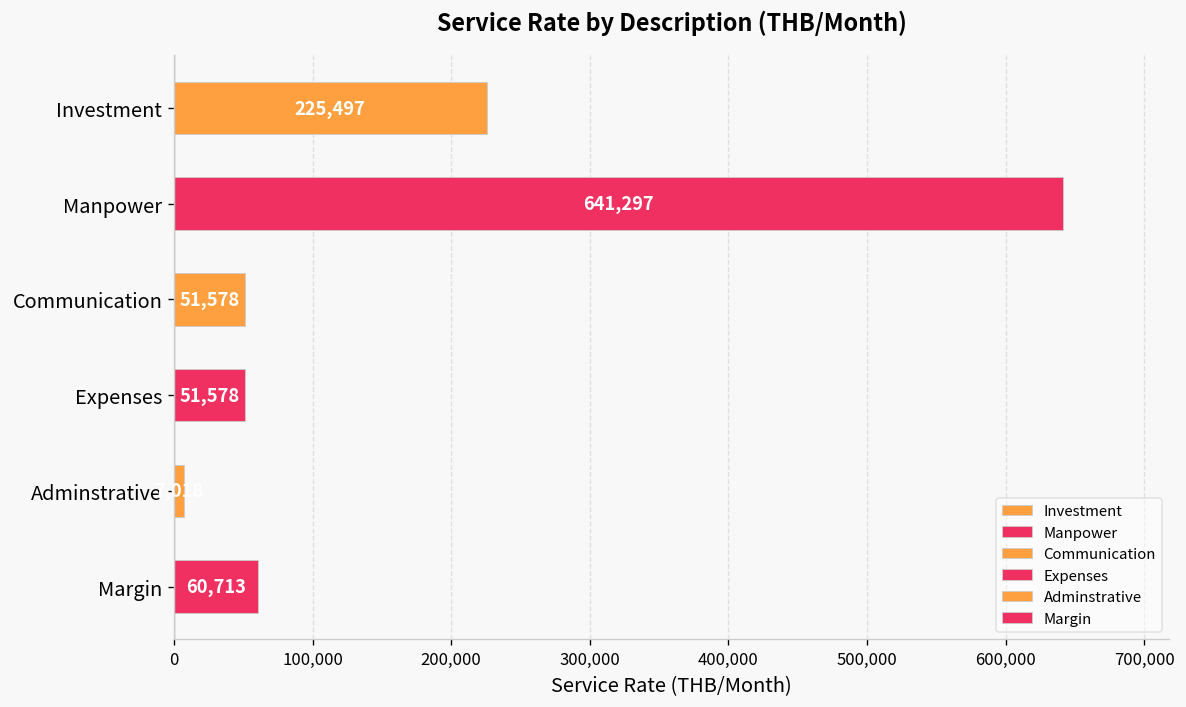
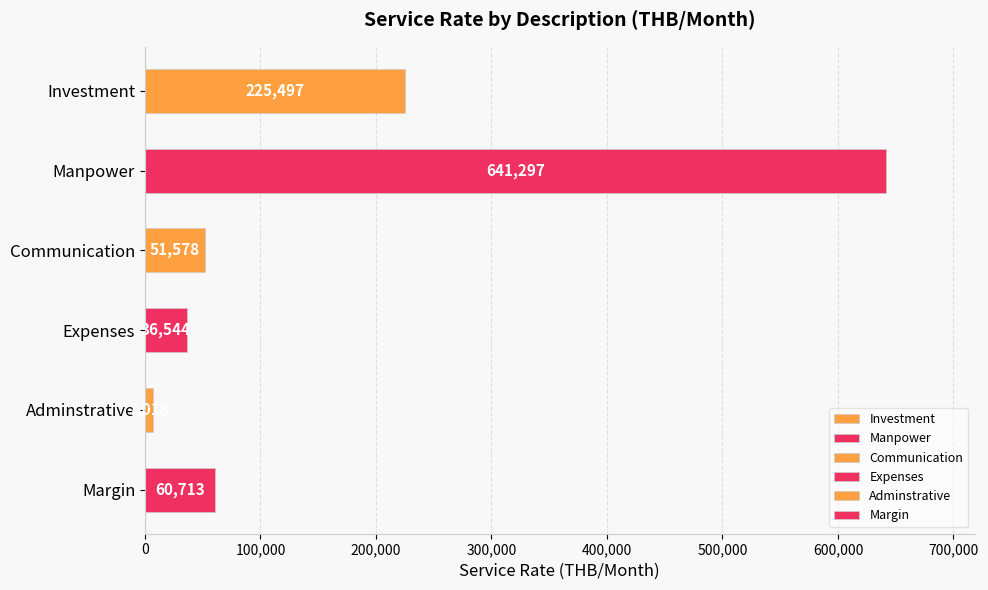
Expenses: 51,578 -> 36,544
